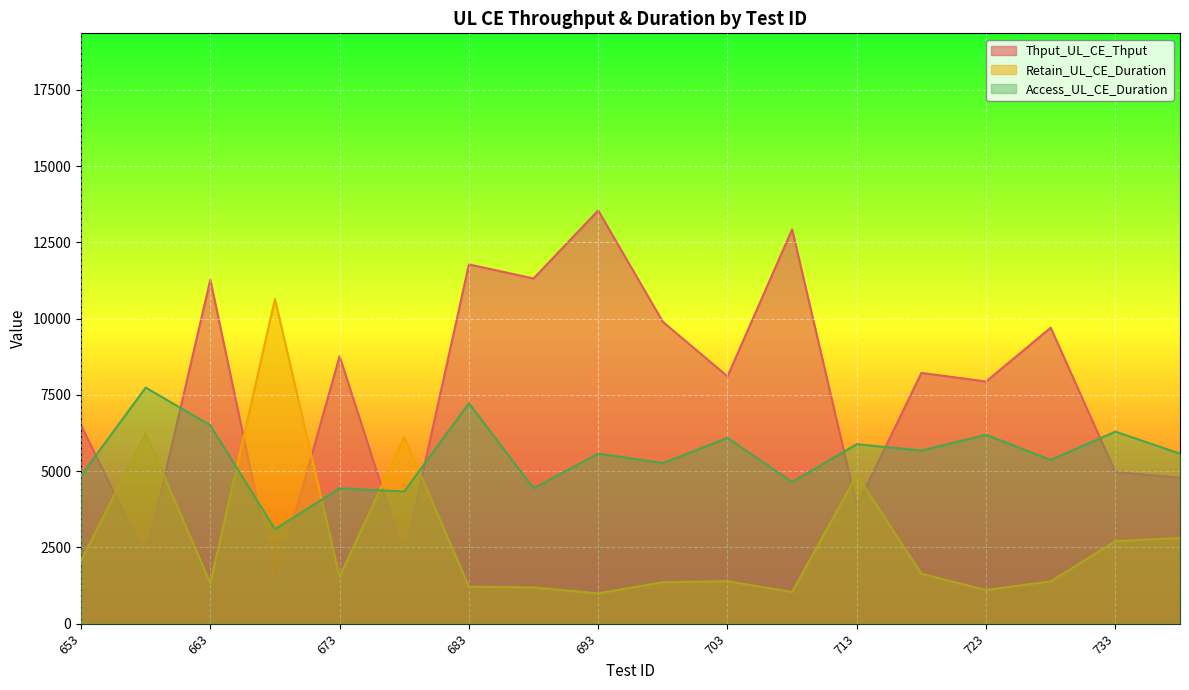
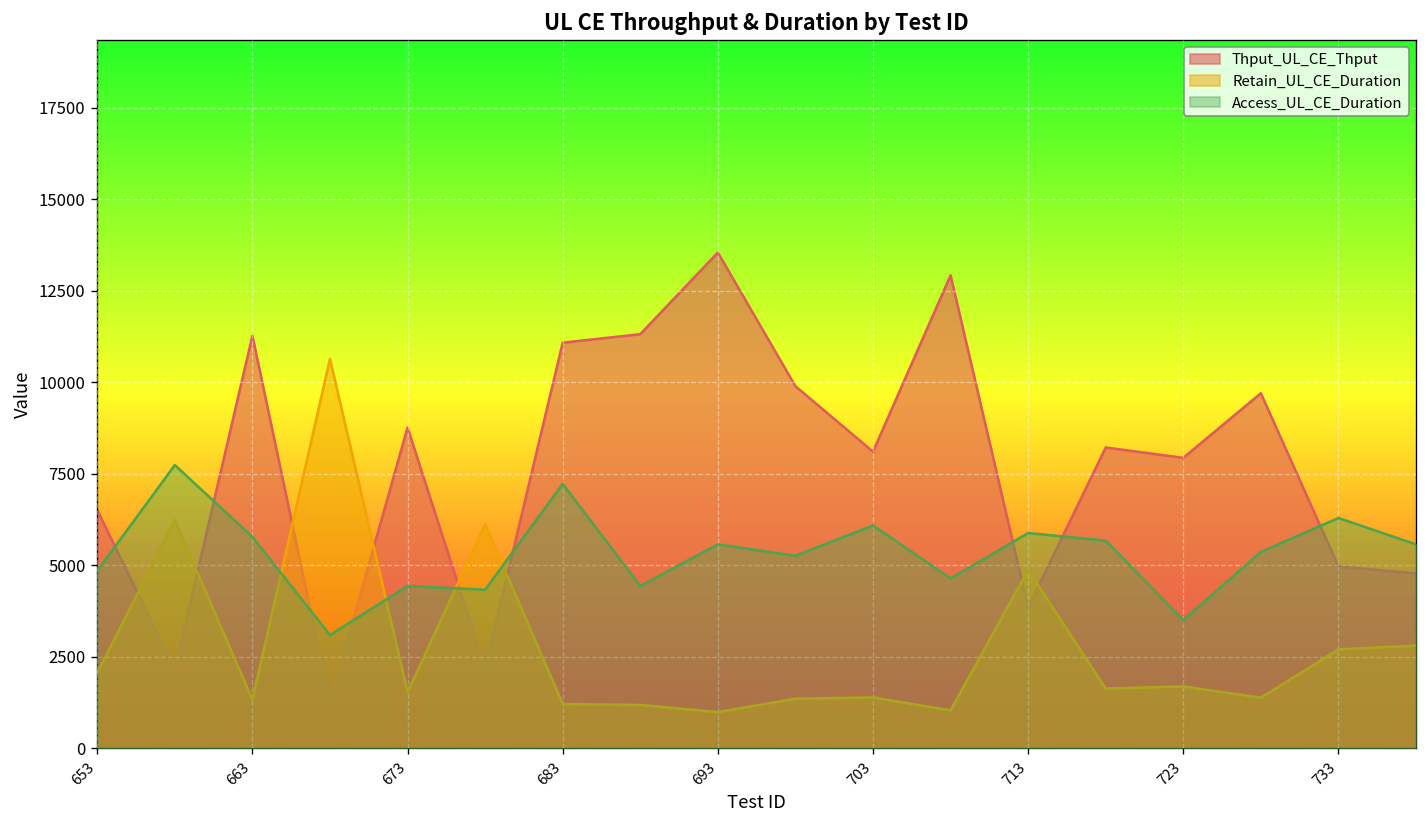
Access_UL_CE_Duration, 663: 6500 -> 5800
Thput_UL_CE_Thput, 683: 11800 -> 11100
Retain_UL_CE_Duration, 723: 1100 -> 1700
Access_UL_CE_Duration, 723: 6200 -> 3500
